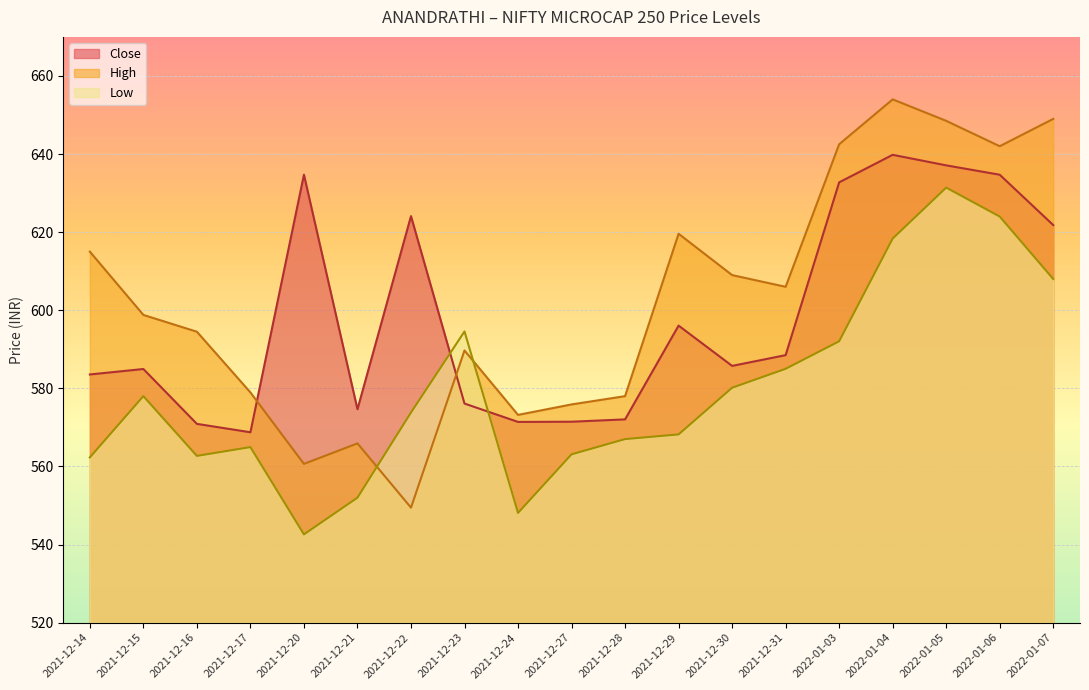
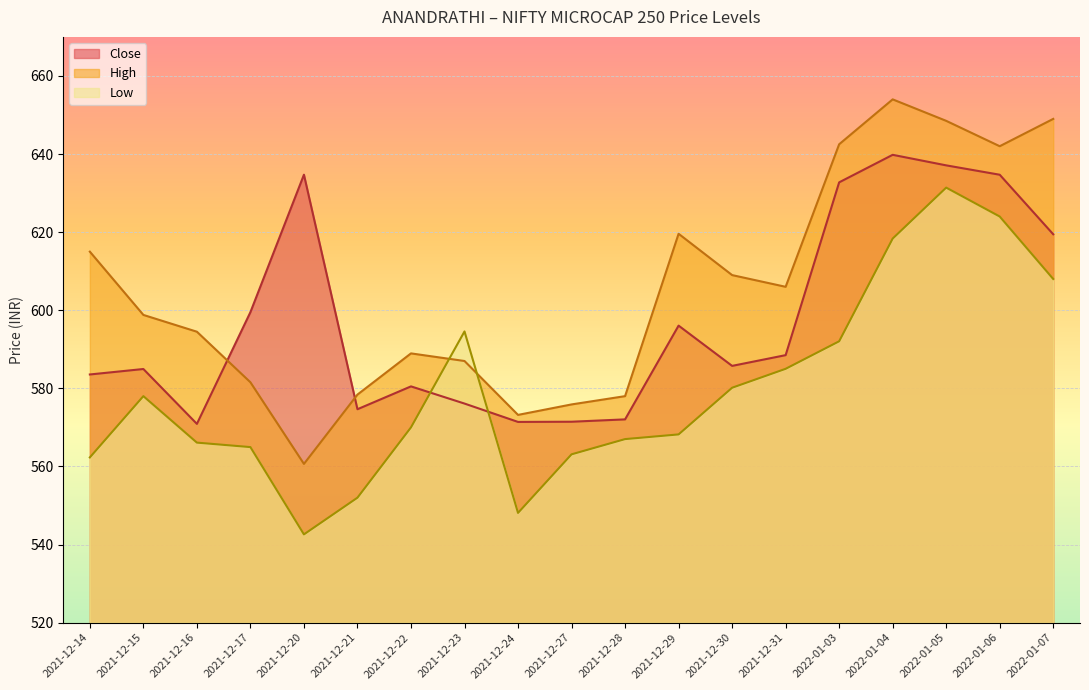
Low, 2021-12-16: 563 -> 566
Close, 2021-12-17: 569 -> 600
High, 2021-12-17: 579 -> 582
High, 2021-12-21: 566 -> 578
Close, 2021-12-22: 624 -> 581
High, 2021-12-22: 549 -> 589
Low, 2021-12-22: 574 -> 570
High, 2021-12-23: 590 -> 587
Close, 2022-01-07: 622 -> 619
